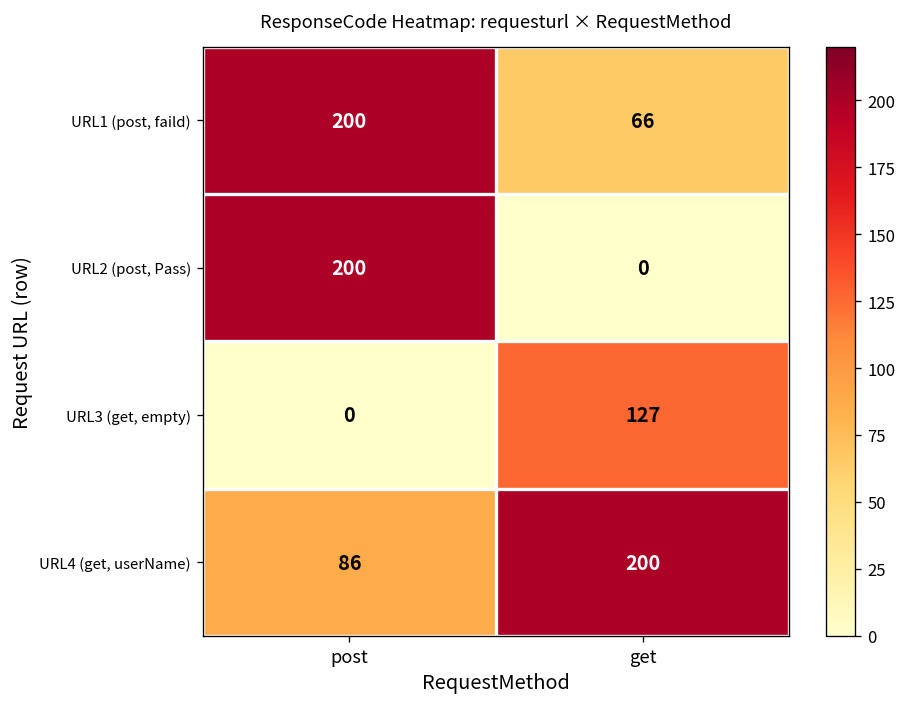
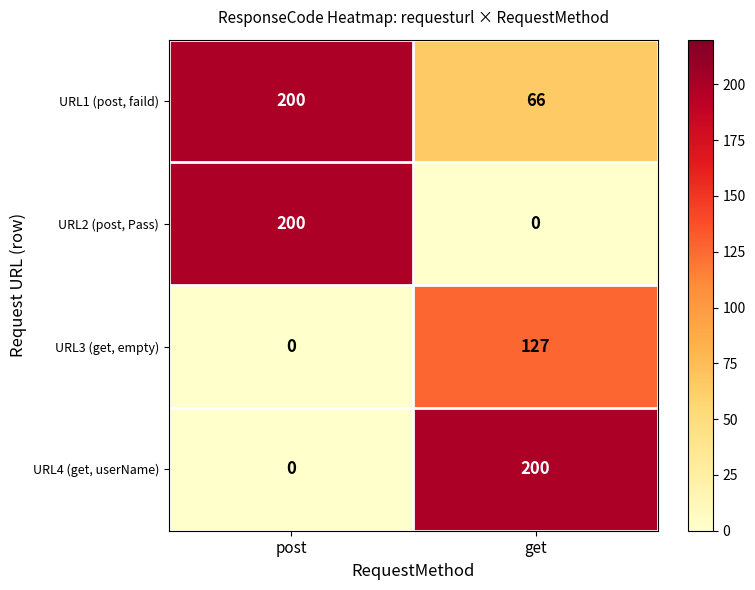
URL4 (get, userName), post: 86 -> 0
